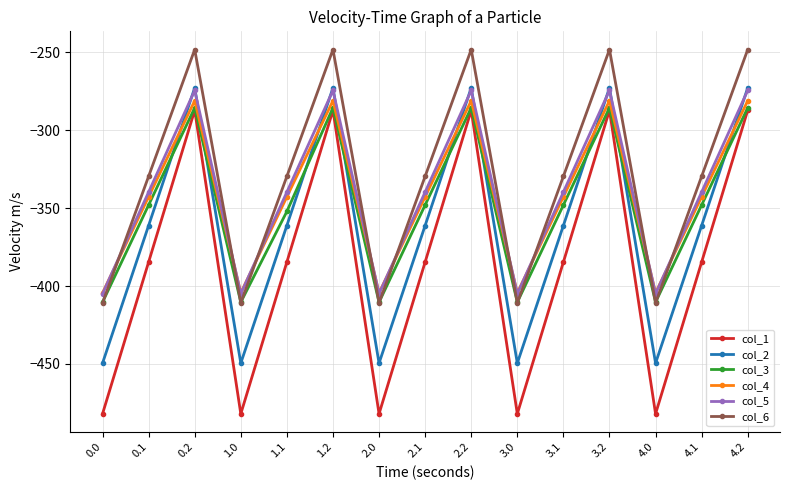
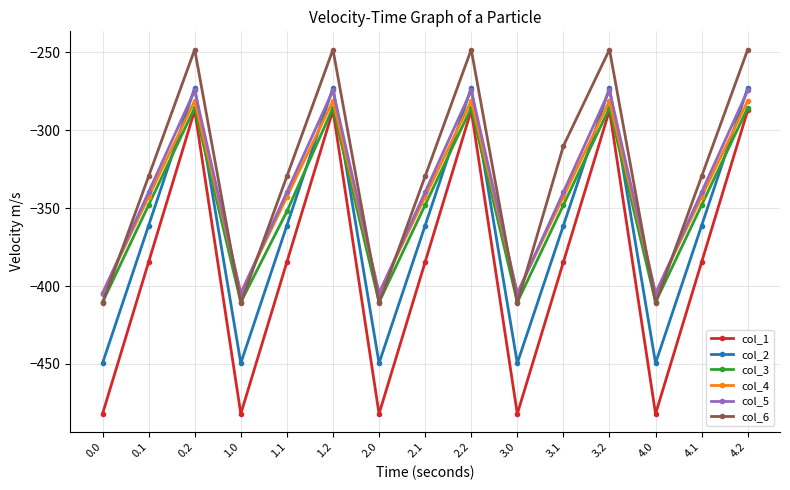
col_6, 3.1: -330 -> -310
